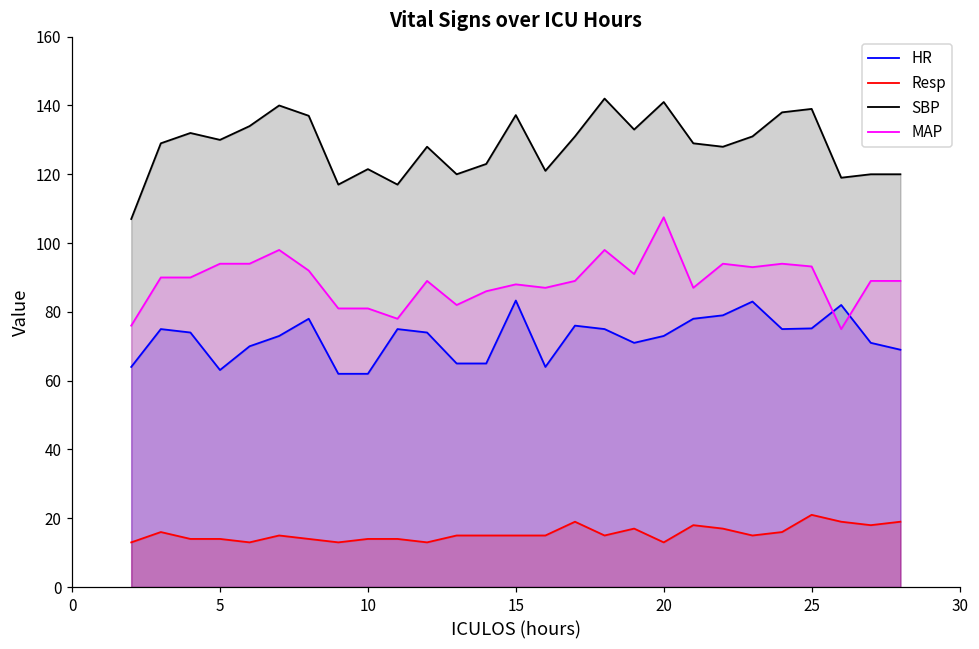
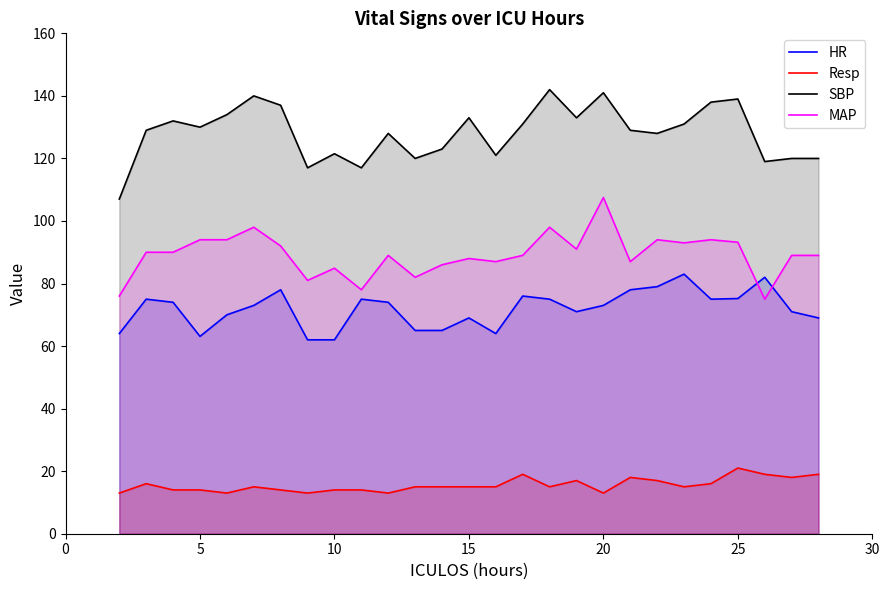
MAP, 10: 81 -> 85
HR, 15: 83 -> 69
SBP, 15: 137 -> 133
